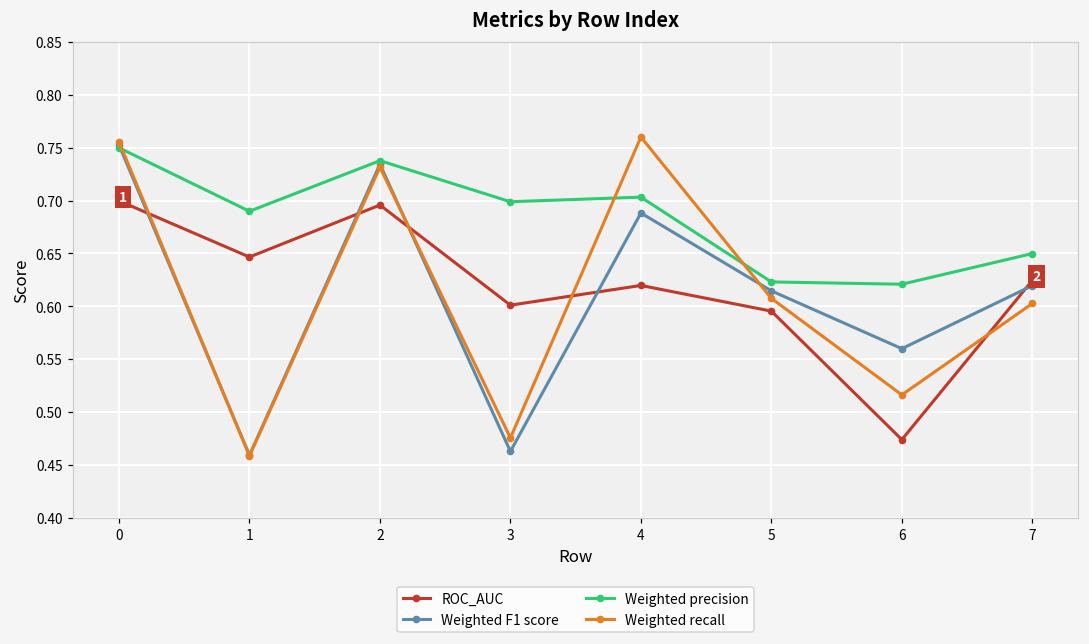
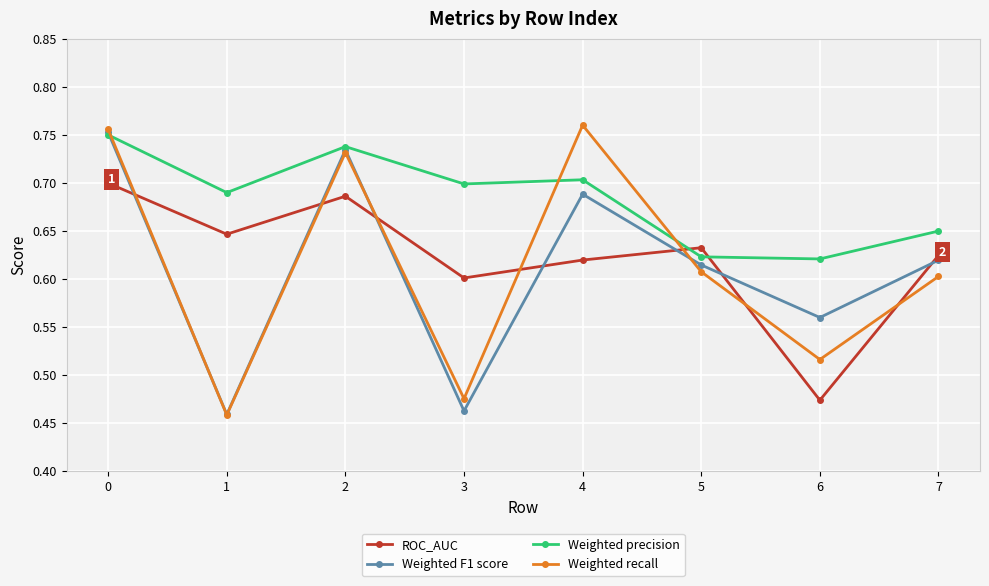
ROC_AUC, 2: 0.70 -> 0.69
ROC_AUC, 5: 0.60 -> 0.63
